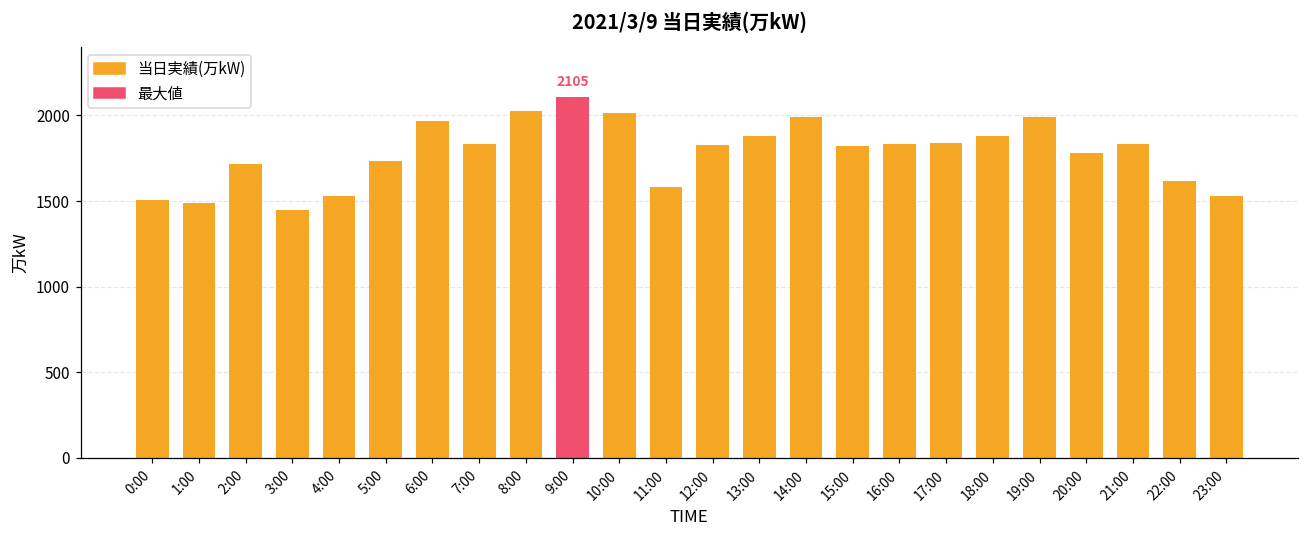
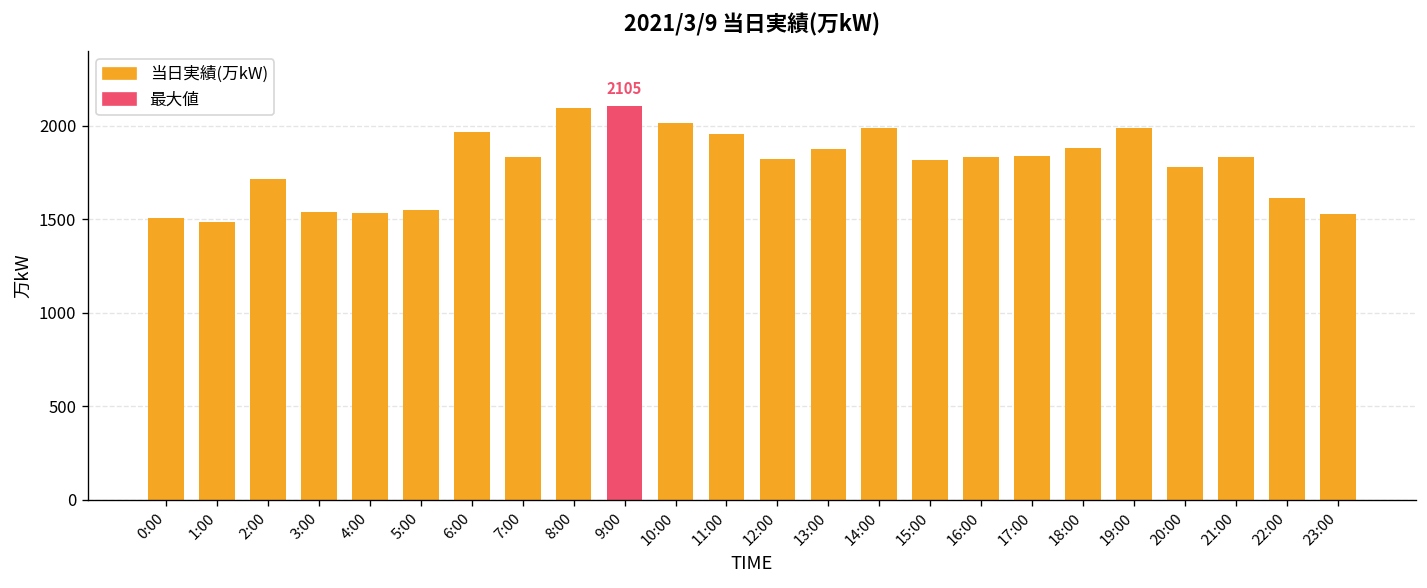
当日実績(万kW), 3:00: 1450 -> 1540
当日実績(万kW), 5:00: 1730 -> 1550
当日実績(万kW), 8:00: 2030 -> 2100
当日実績(万kW), 11:00: 1580 -> 1960
